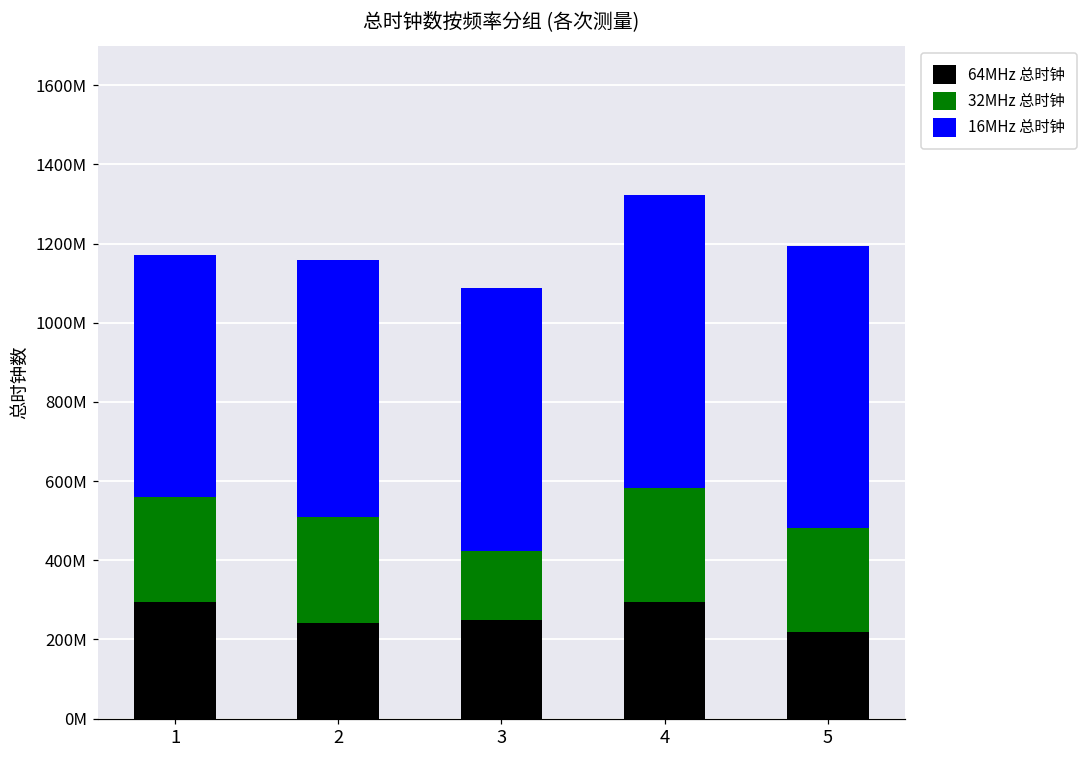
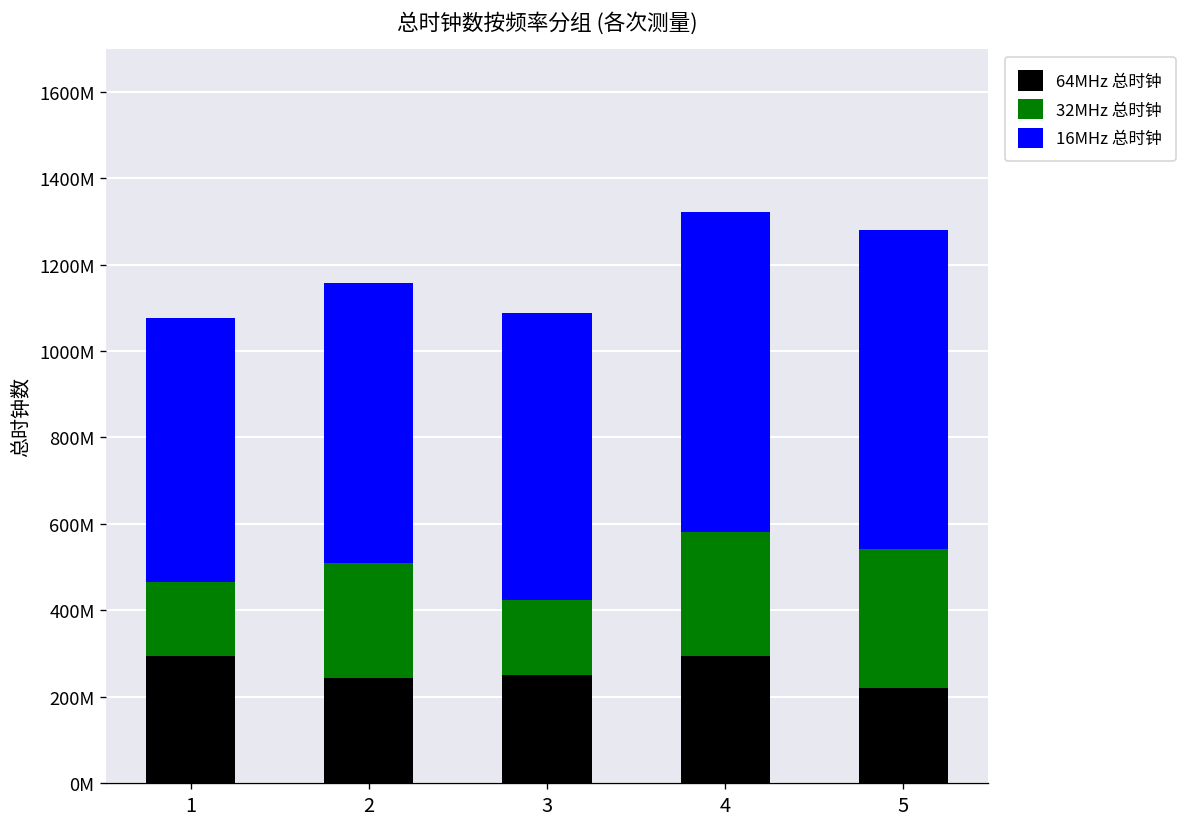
32MHz 总时钟, 1: 270000000 -> 170000000
32MHz 总时钟, 5: 260000000 -> 320000000
16MHz 总时钟, 5: 710000000 -> 740000000
